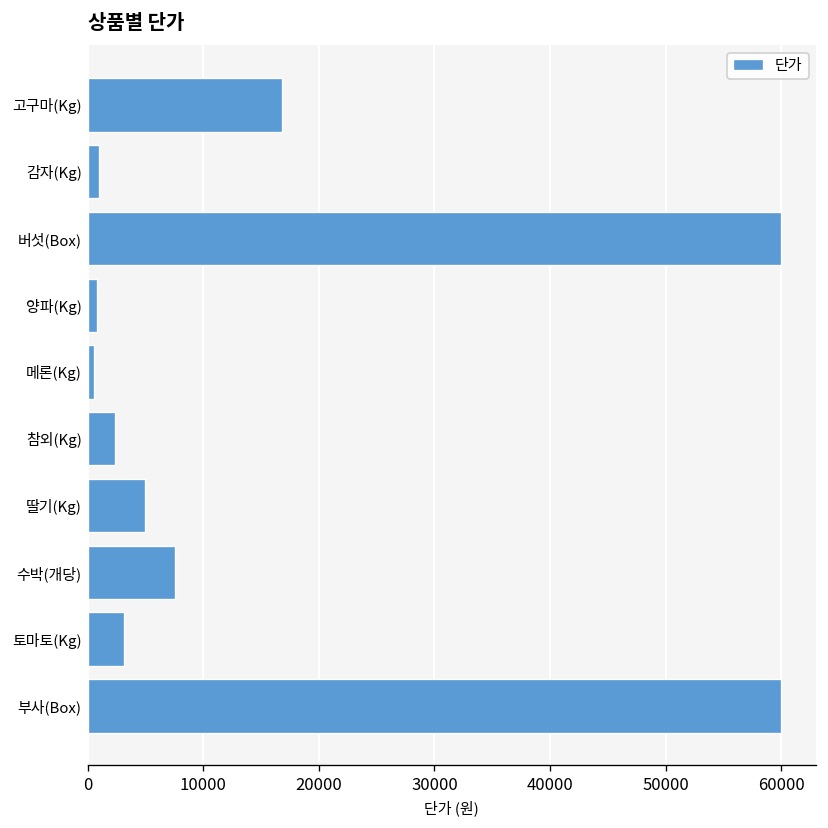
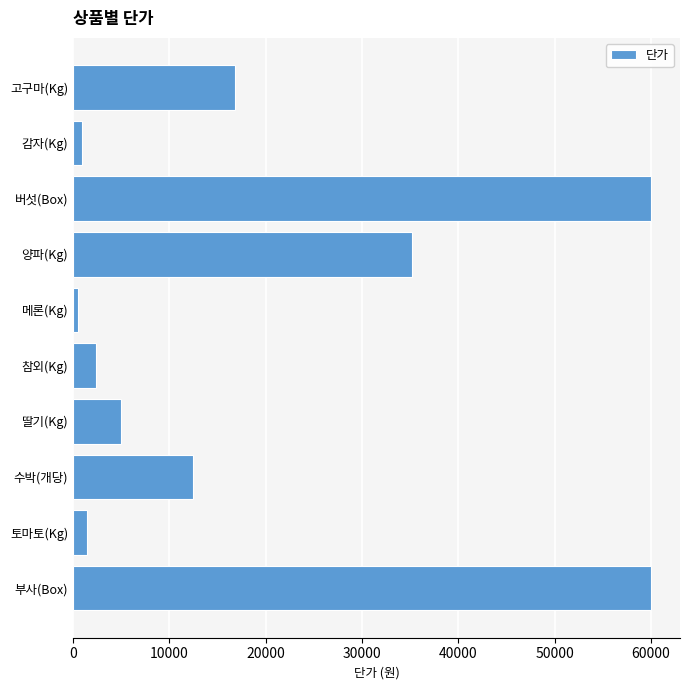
양파(Kg): 1000 -> 35000
수박(개당): 8000 -> 13000
토마토(Kg): 3000 -> 2000
